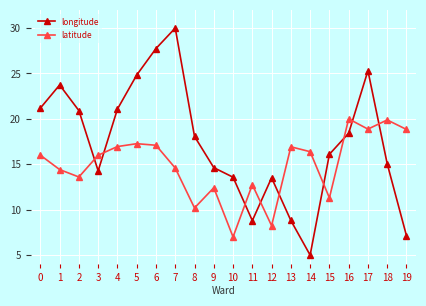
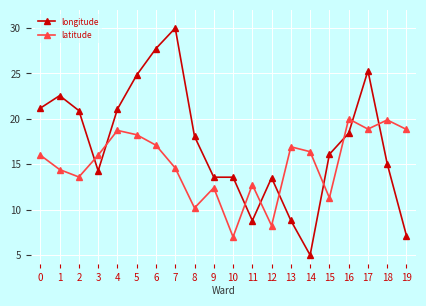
longitude, 1: 24 -> 23
latitude, 4: 17 -> 19
latitude, 5: 17 -> 18
longitude, 9: 15 -> 14
